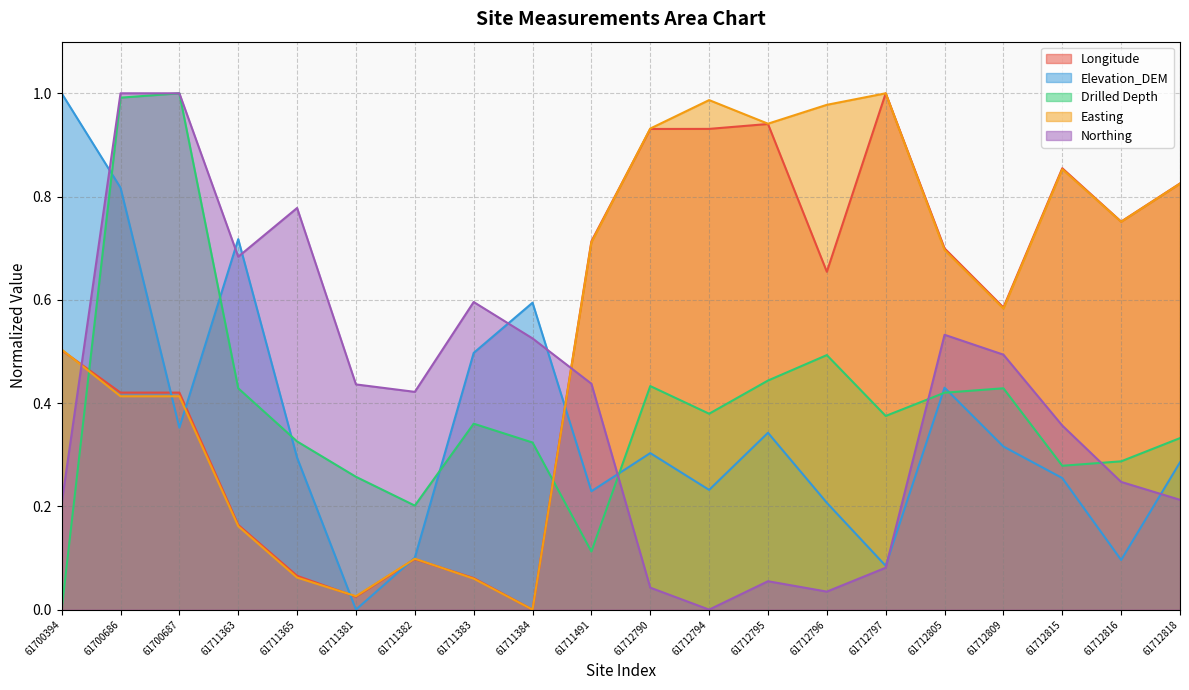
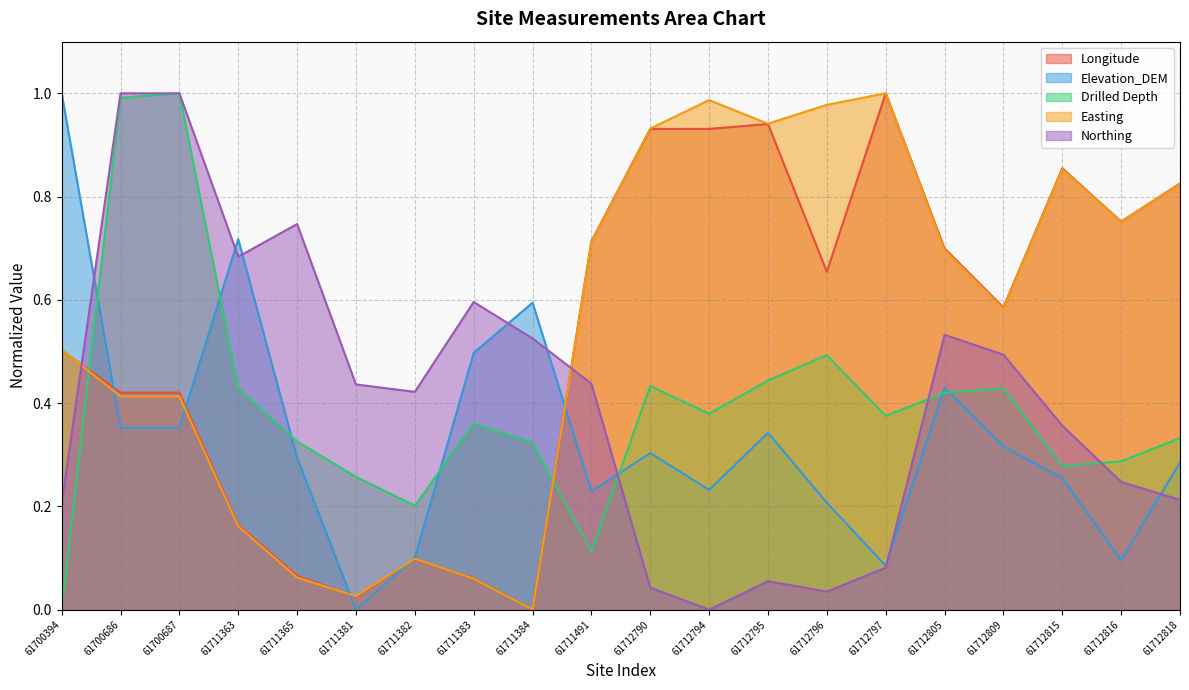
Elevation_DEM, 61700686: 0.82 -> 0.35
Northing, 61711365: 0.78 -> 0.75
